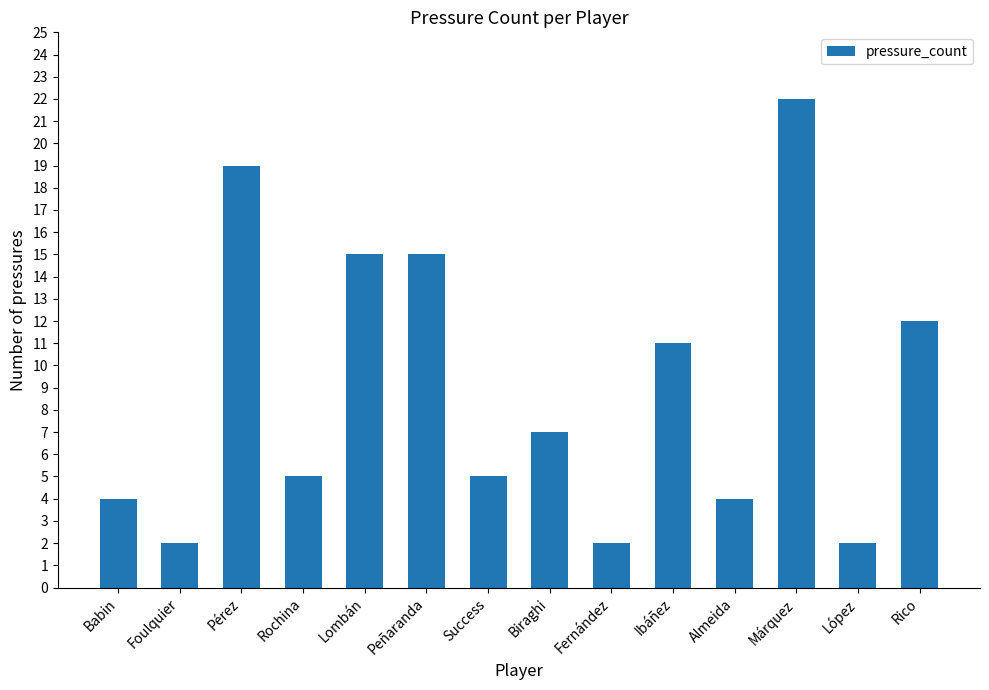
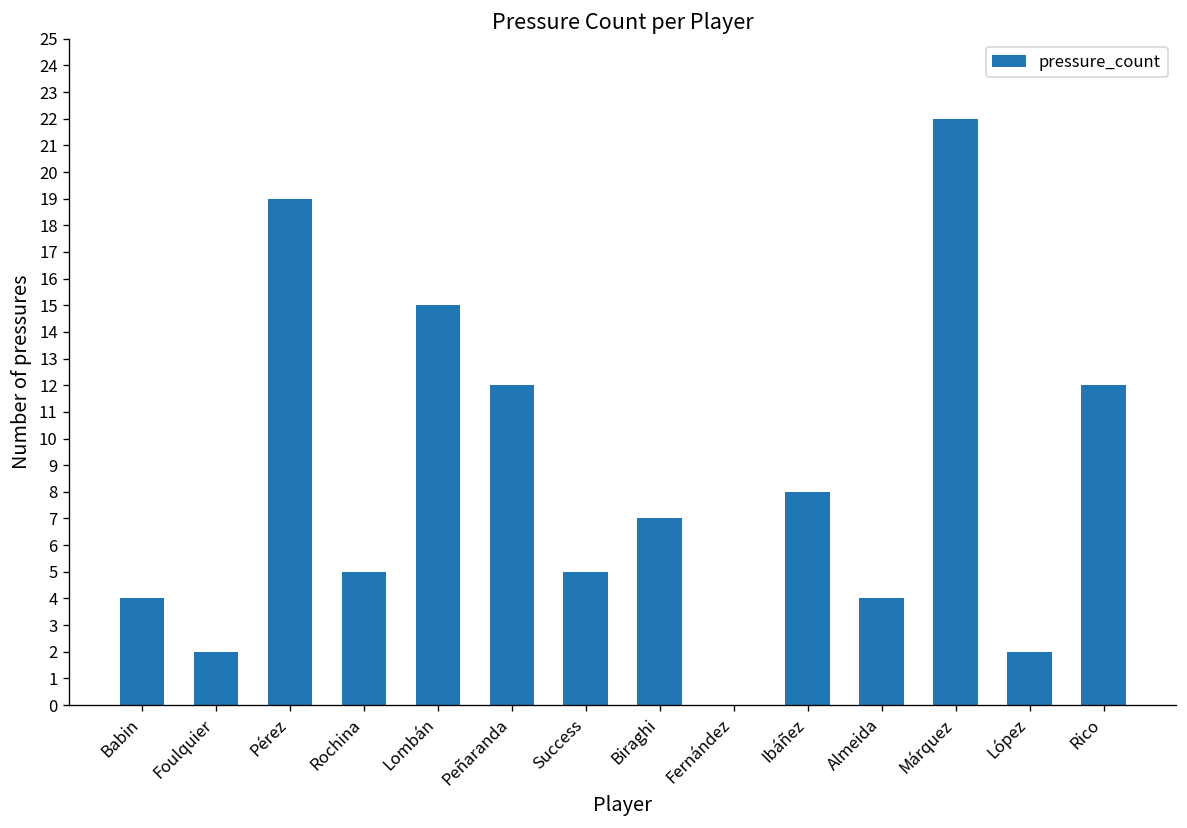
Peñaranda: 15 -> 12
Fernández: 2 -> 0
Ibáñez: 11 -> 8
